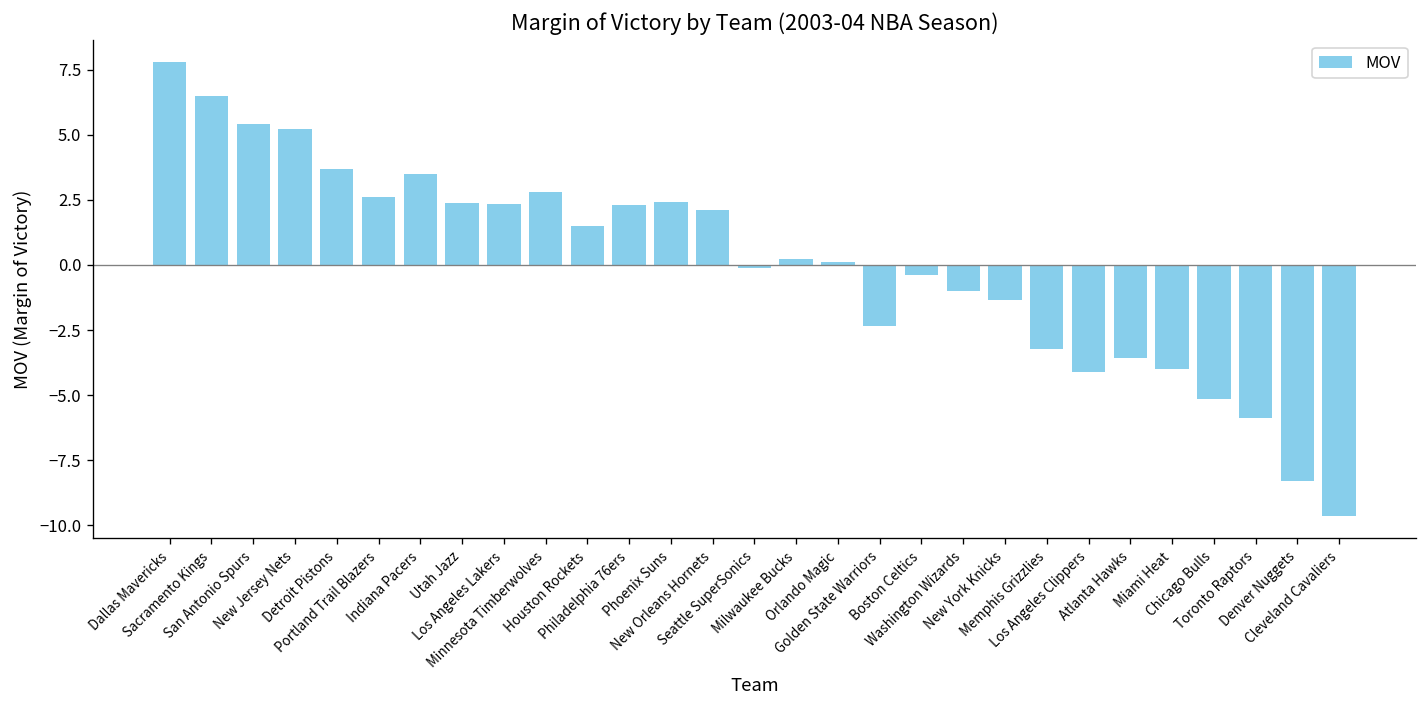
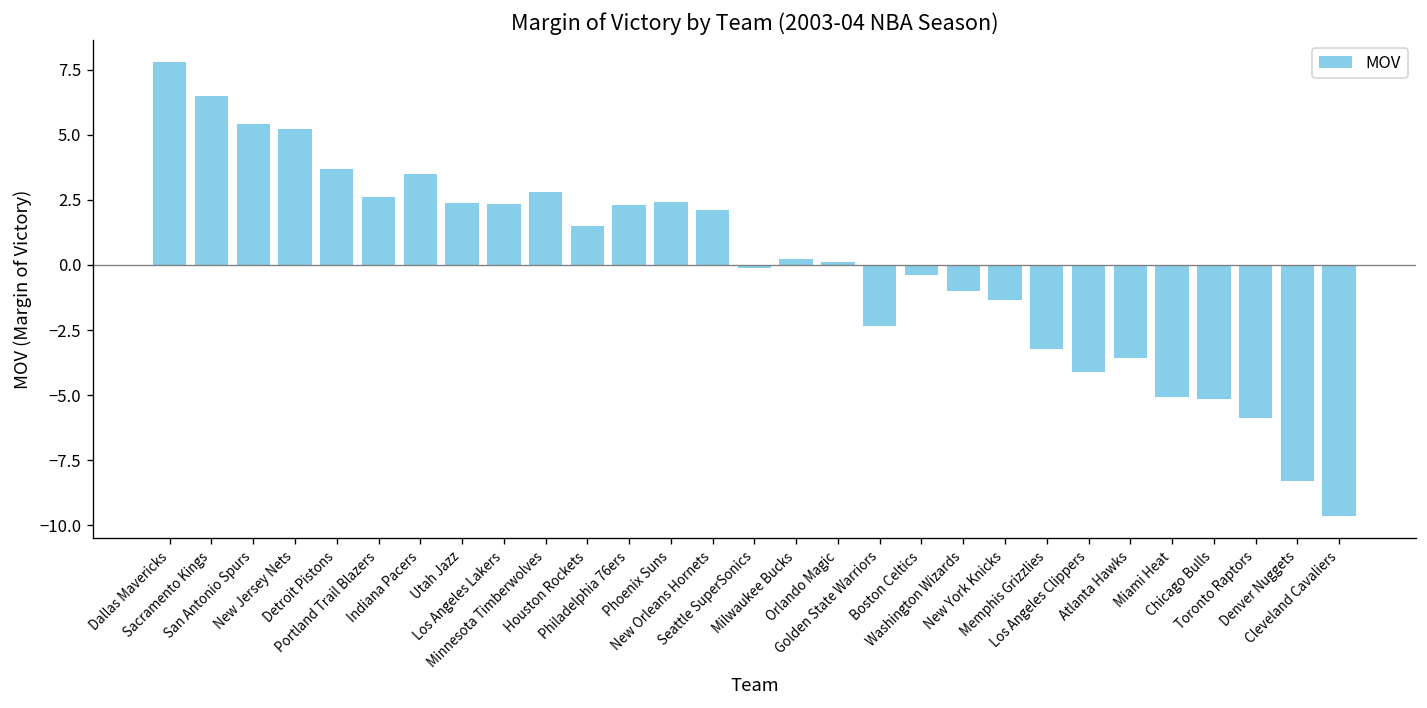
Miami Heat: -4.0 -> -5.1
